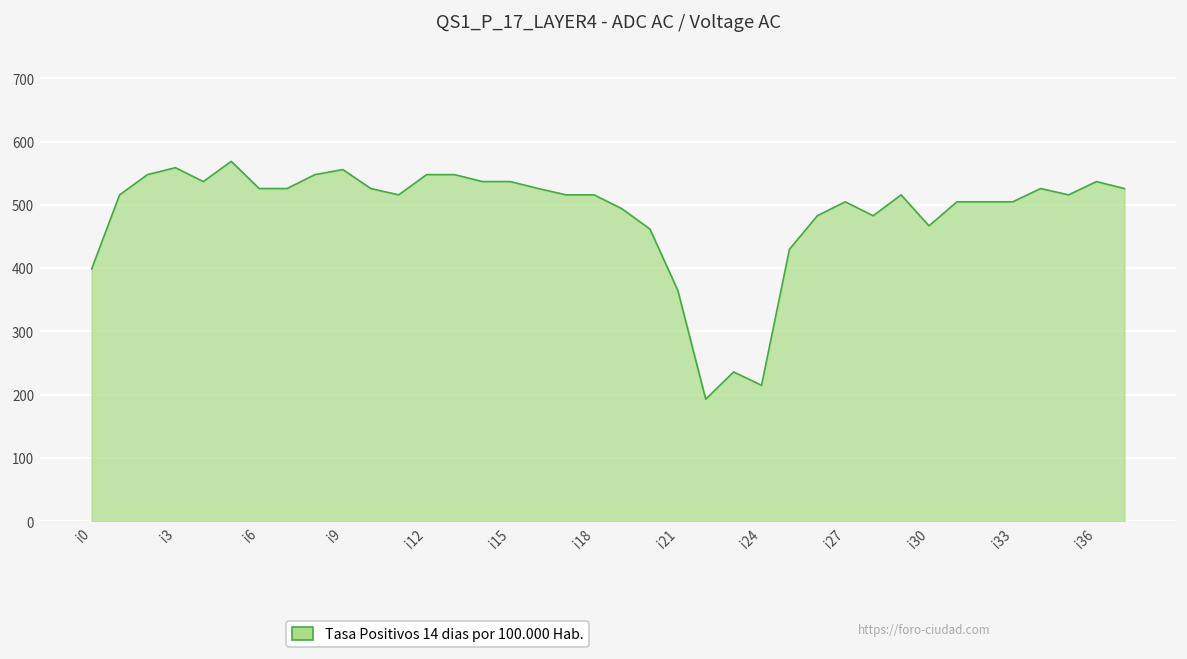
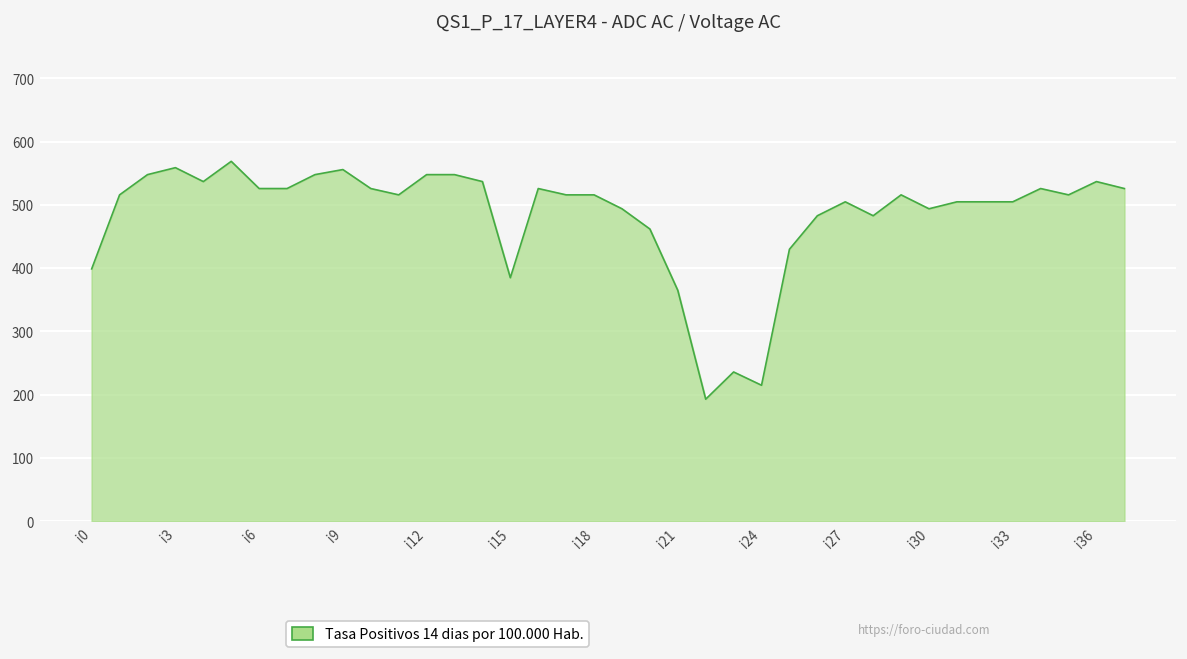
i15: 540 -> 390
i30: 470 -> 490
